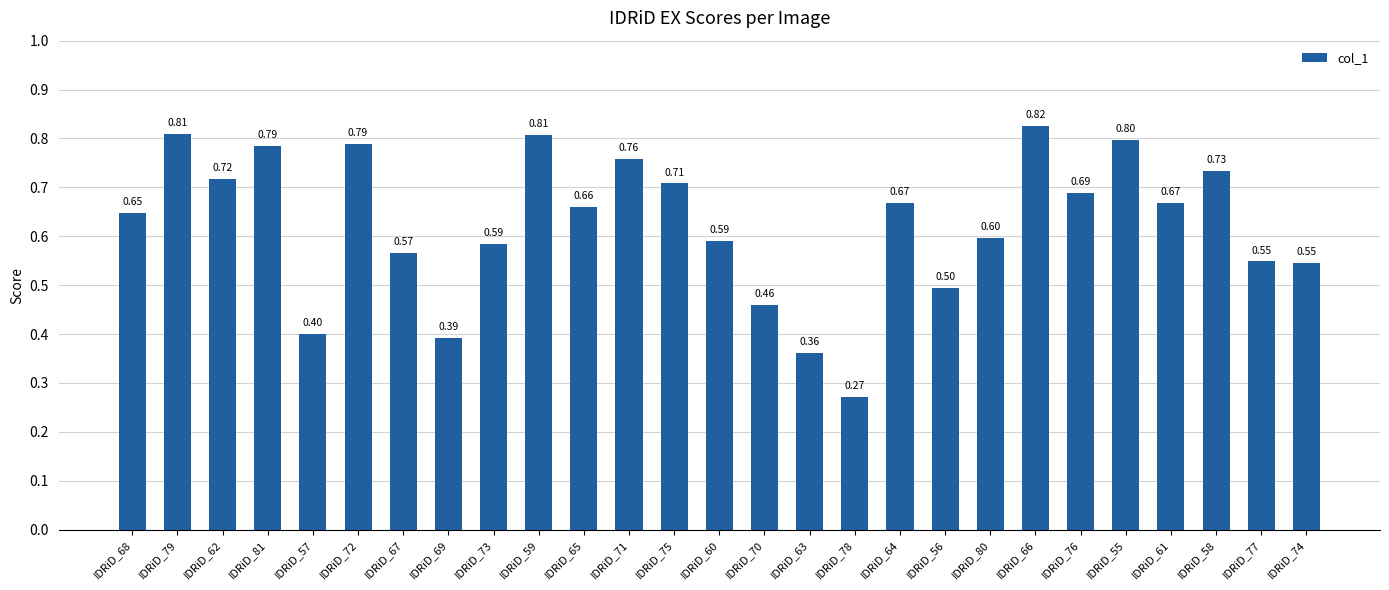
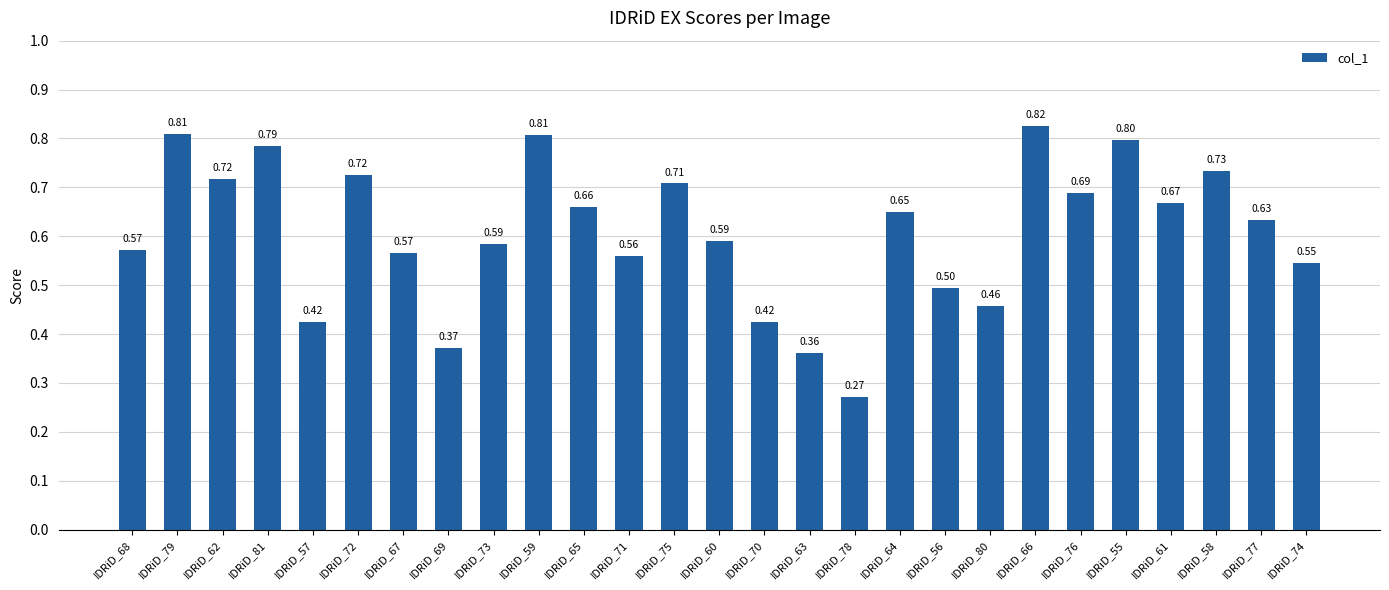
IDRiD_68: 0.65 -> 0.57
IDRiD_57: 0.40 -> 0.42
IDRiD_72: 0.79 -> 0.72
IDRiD_69: 0.39 -> 0.37
IDRiD_71: 0.76 -> 0.56
IDRiD_70: 0.46 -> 0.42
IDRiD_64: 0.67 -> 0.65
IDRiD_80: 0.60 -> 0.46
IDRiD_77: 0.55 -> 0.63
